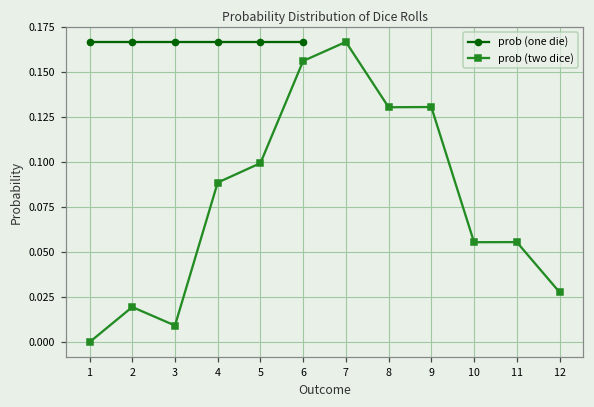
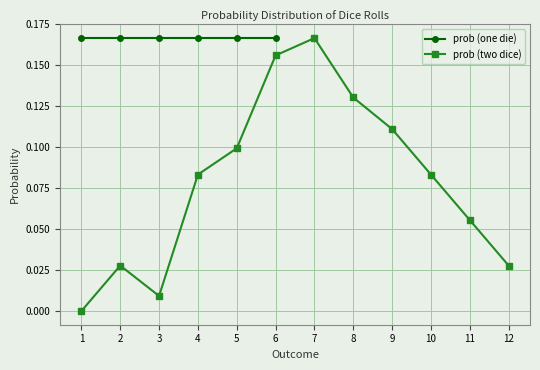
prob (two dice), 2: 0.020 -> 0.028
prob (two dice), 4: 0.089 -> 0.083
prob (two dice), 9: 0.131 -> 0.111
prob (two dice), 10: 0.055 -> 0.083
